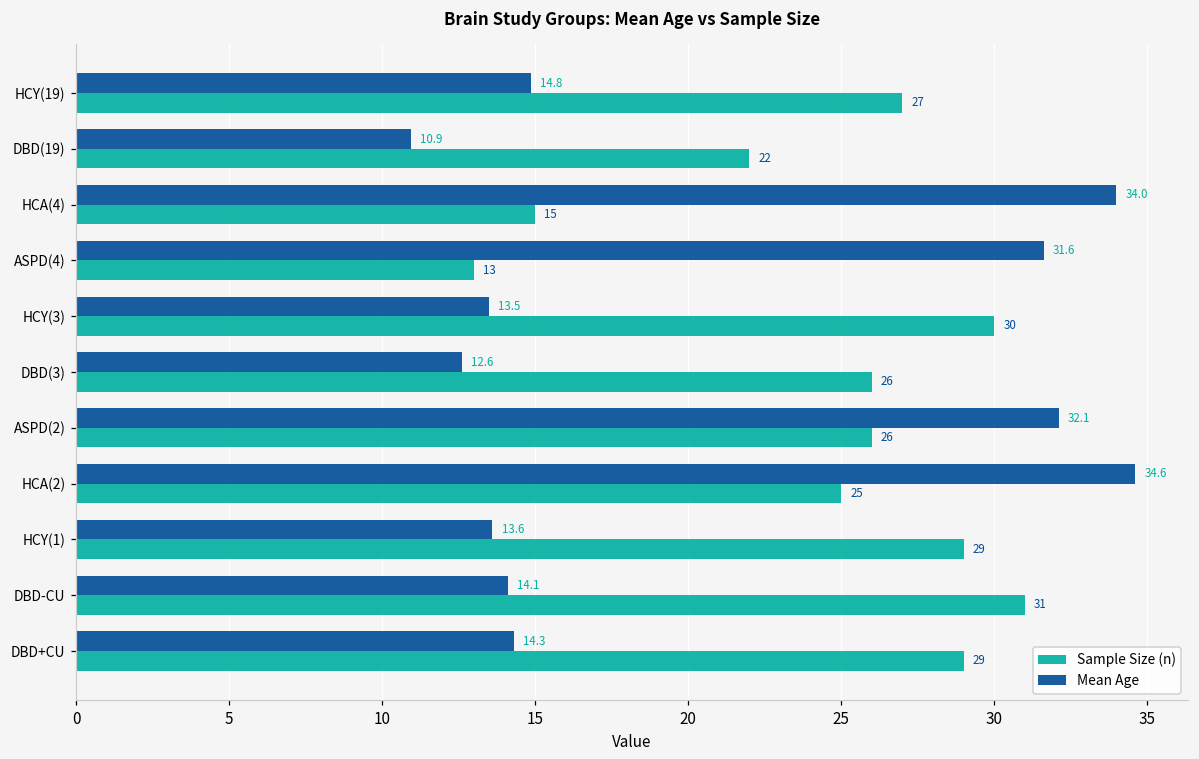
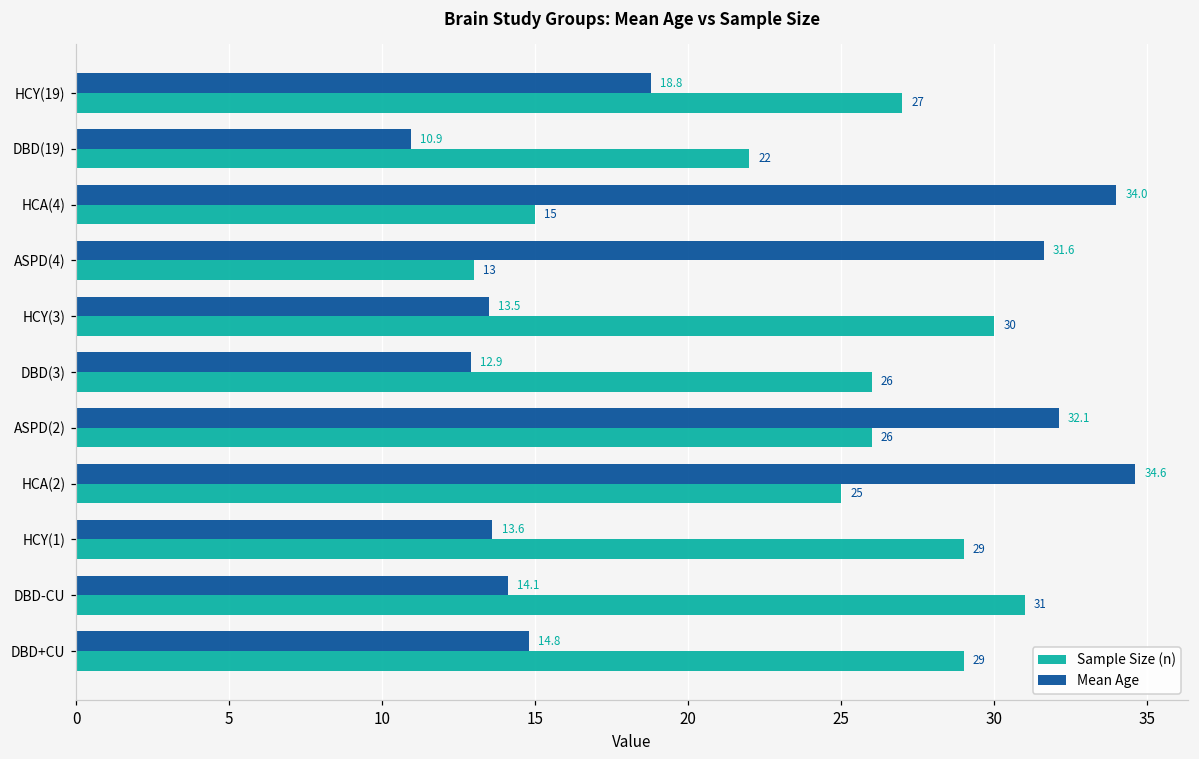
Mean Age, HCY(19): 14.8 -> 18.8
Mean Age, DBD(3): 12.6 -> 12.9
Mean Age, DBD+CU: 14.3 -> 14.8
